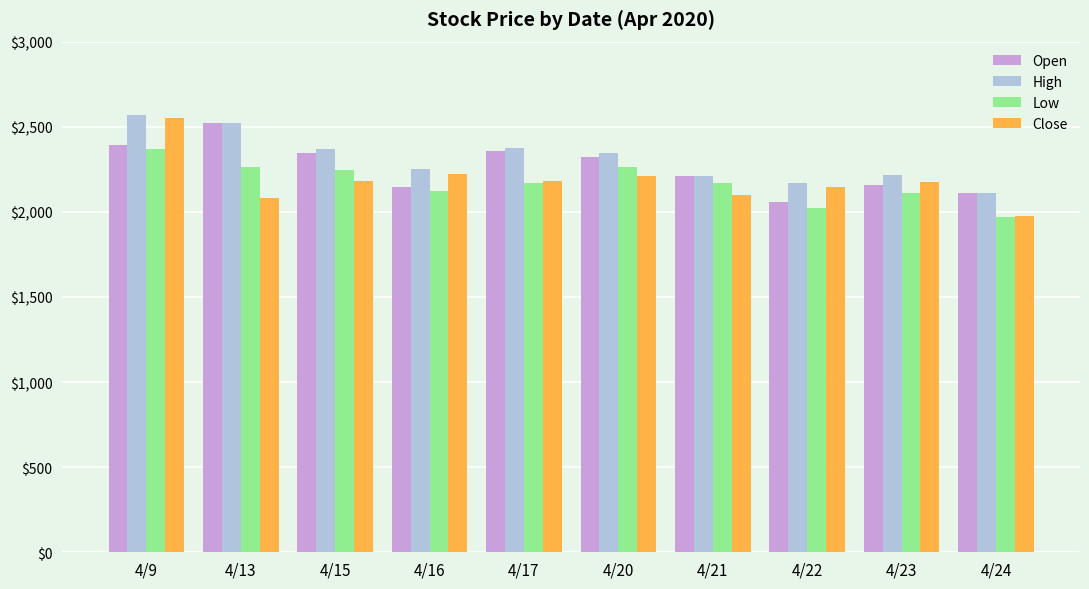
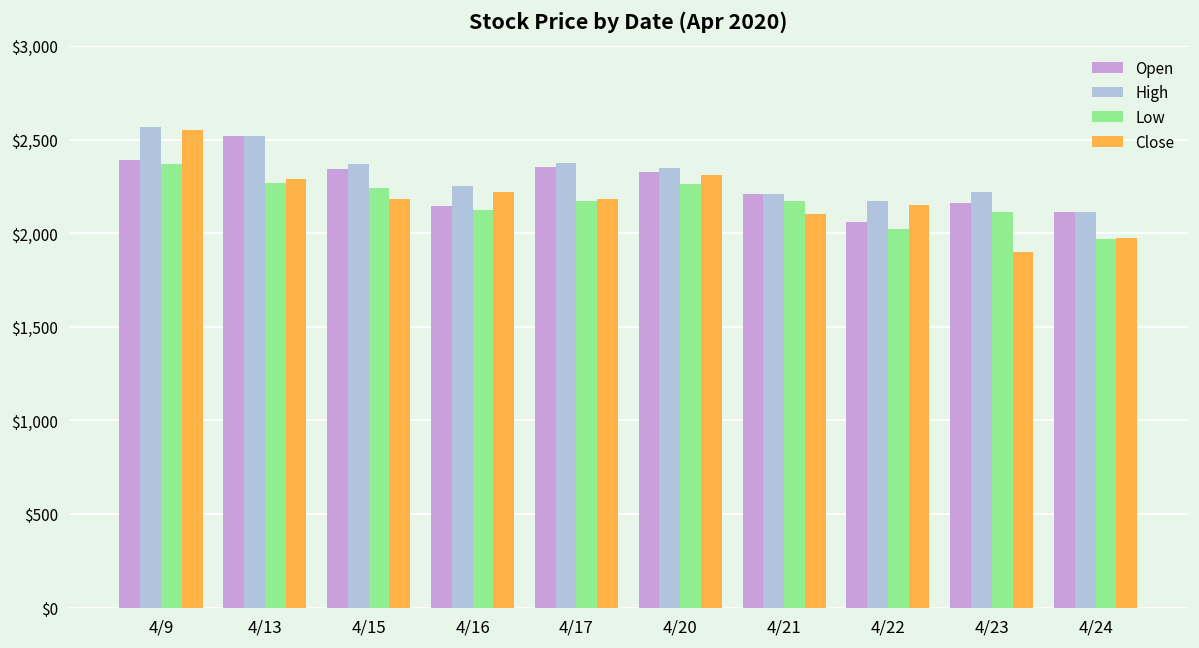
Close, 4/13: $2,080 -> $2,290
Close, 4/20: $2,210 -> $2,310
Close, 4/23: $2,170 -> $1,900
